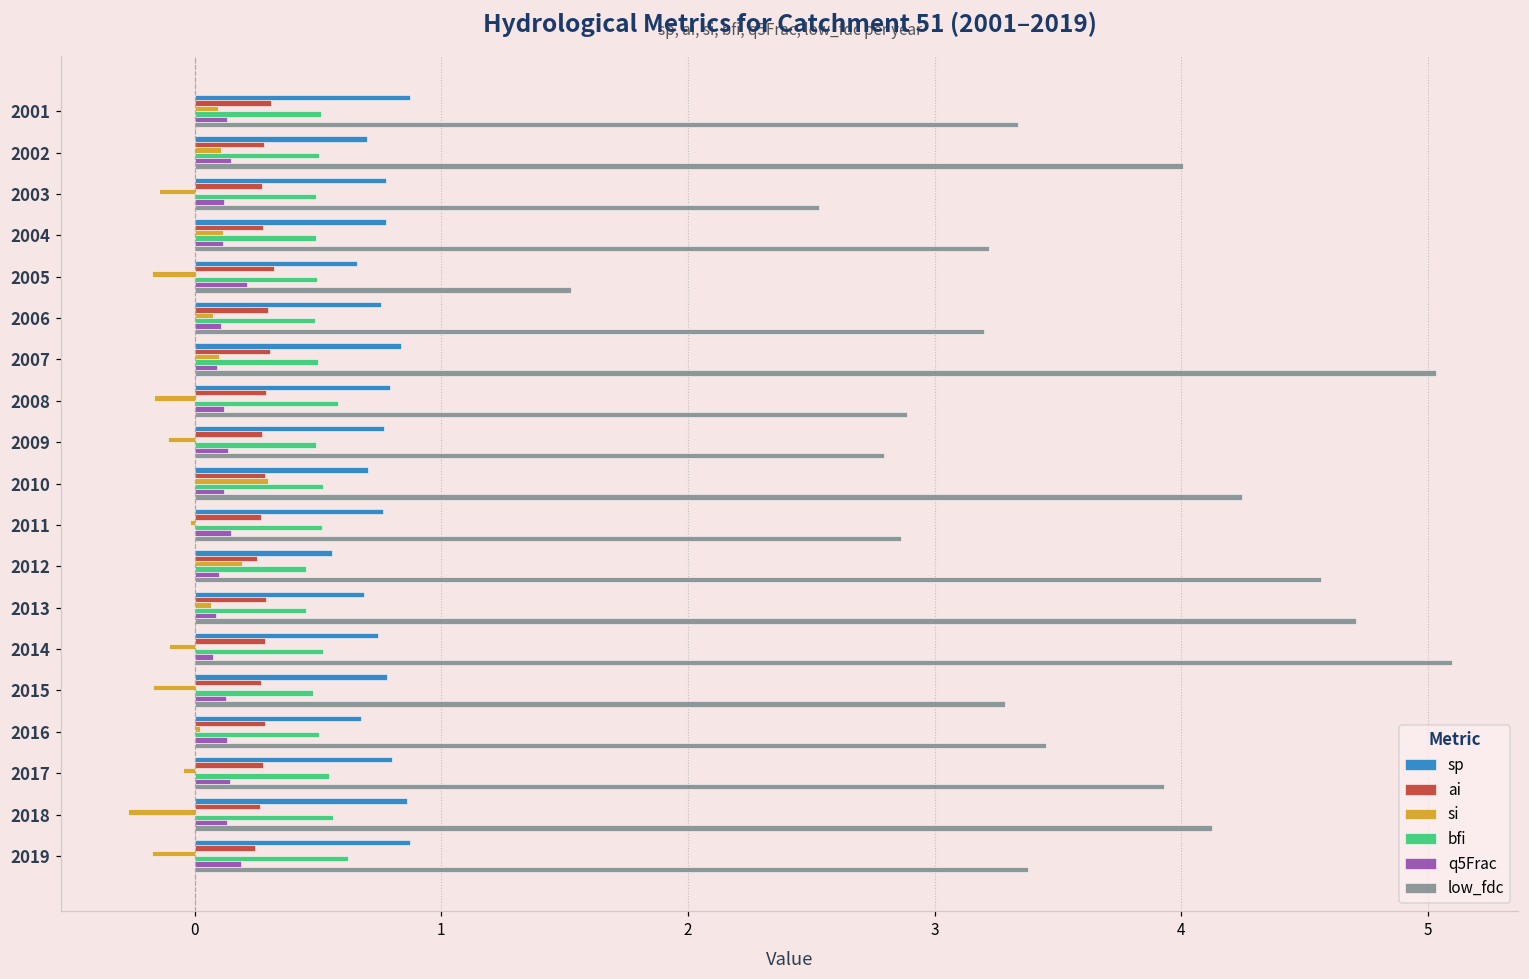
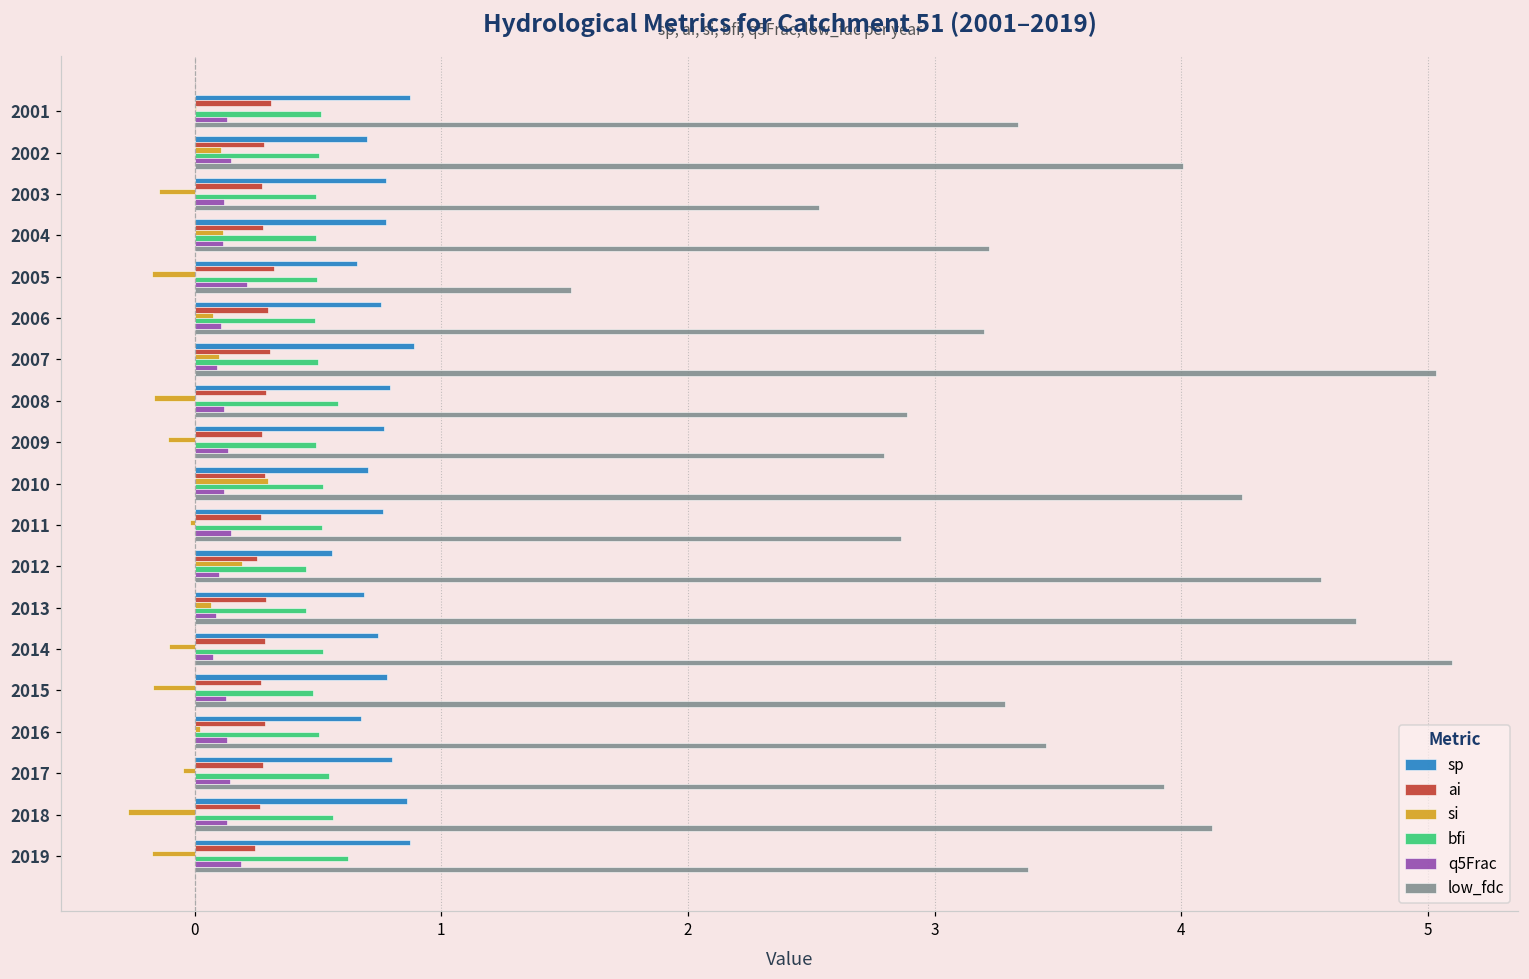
si, 2001: 0.09 -> 0.00
sp, 2007: 0.84 -> 0.89
